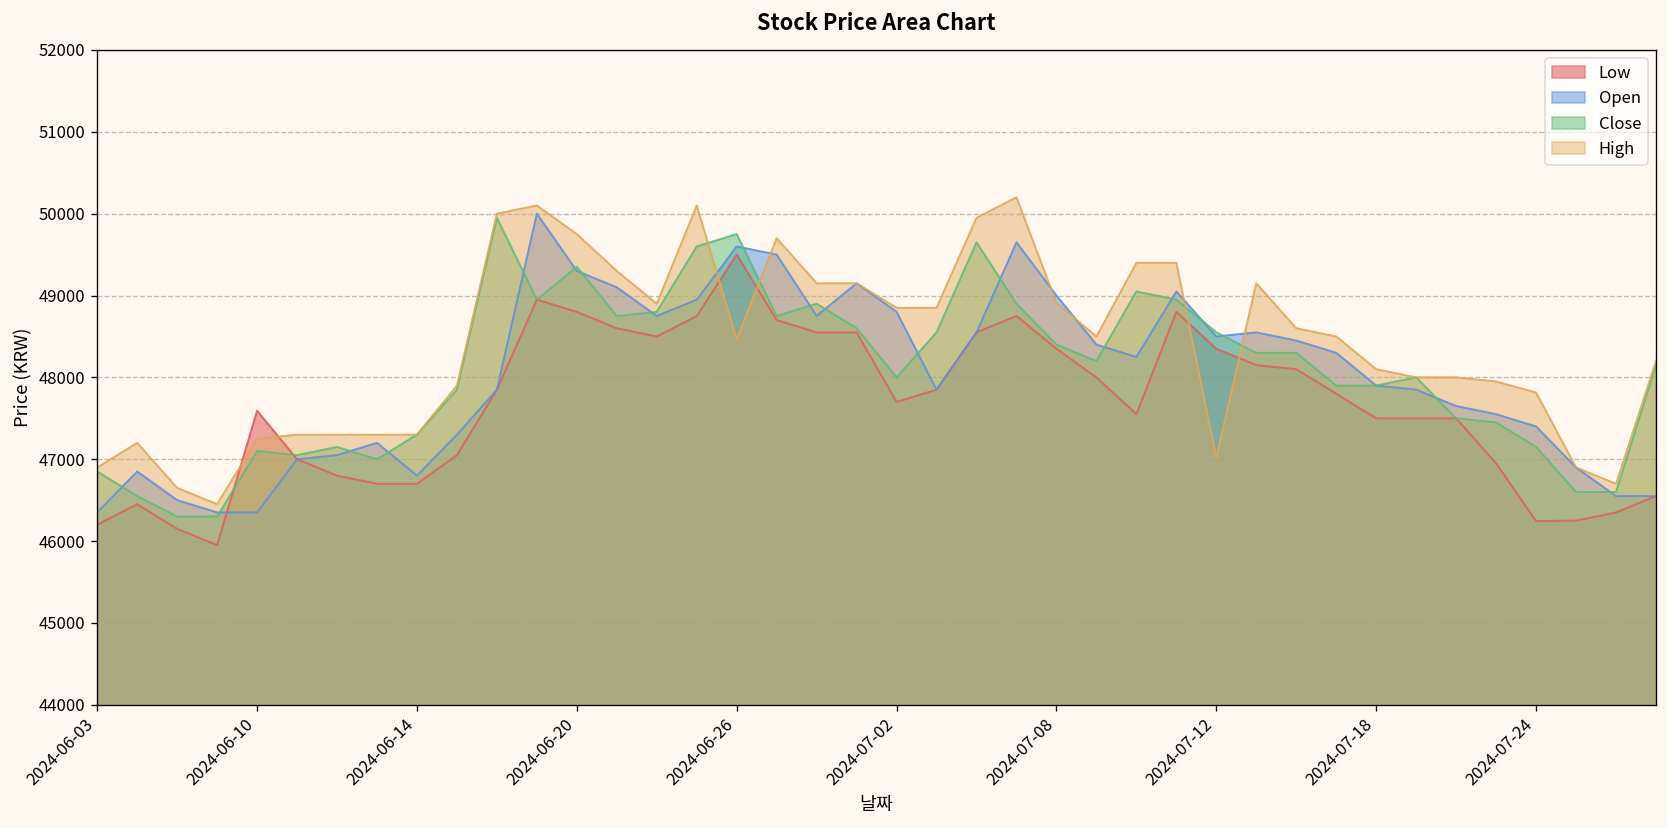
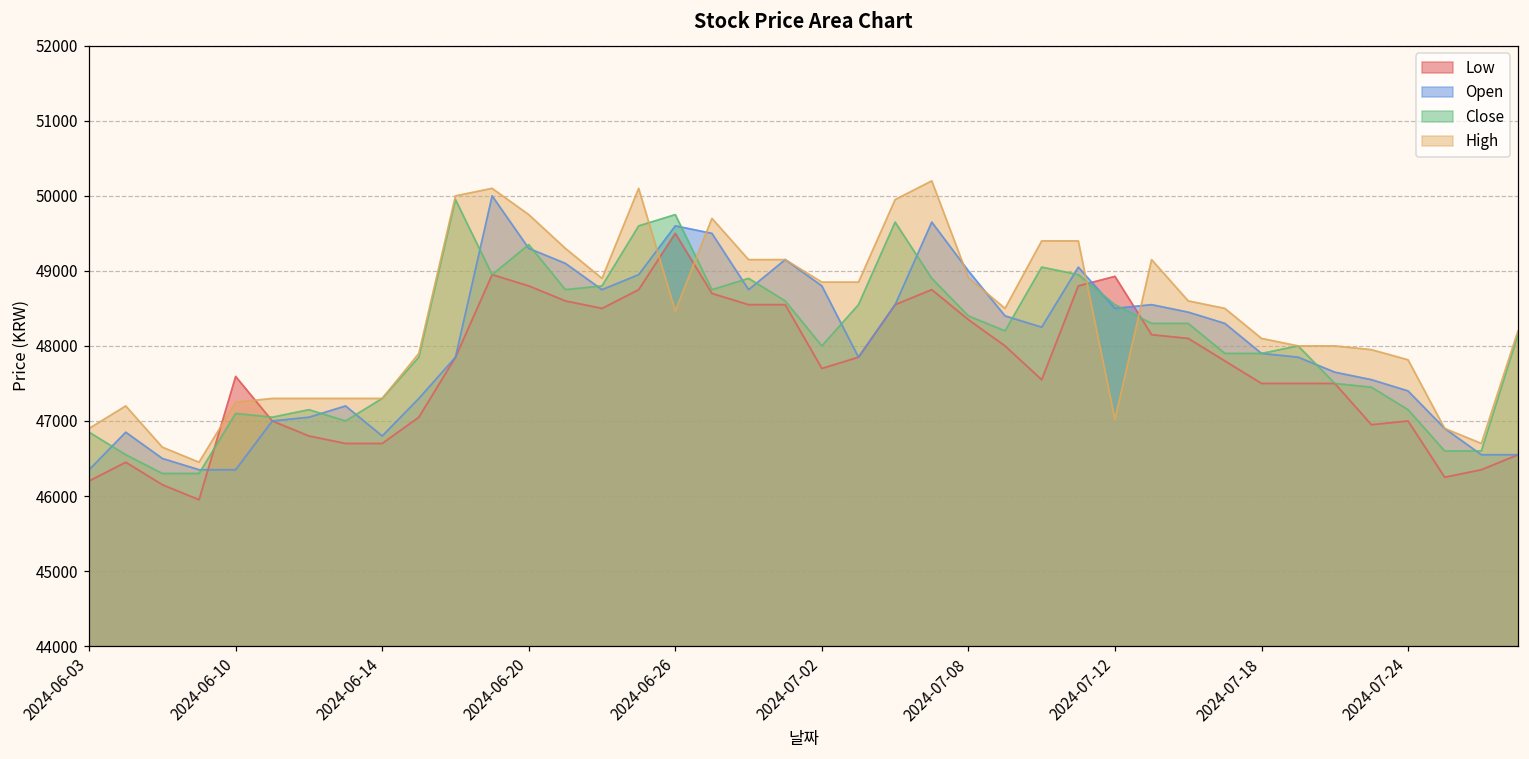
Low, 2024-07-12: 48400 -> 48900
Low, 2024-07-24: 46200 -> 47000
